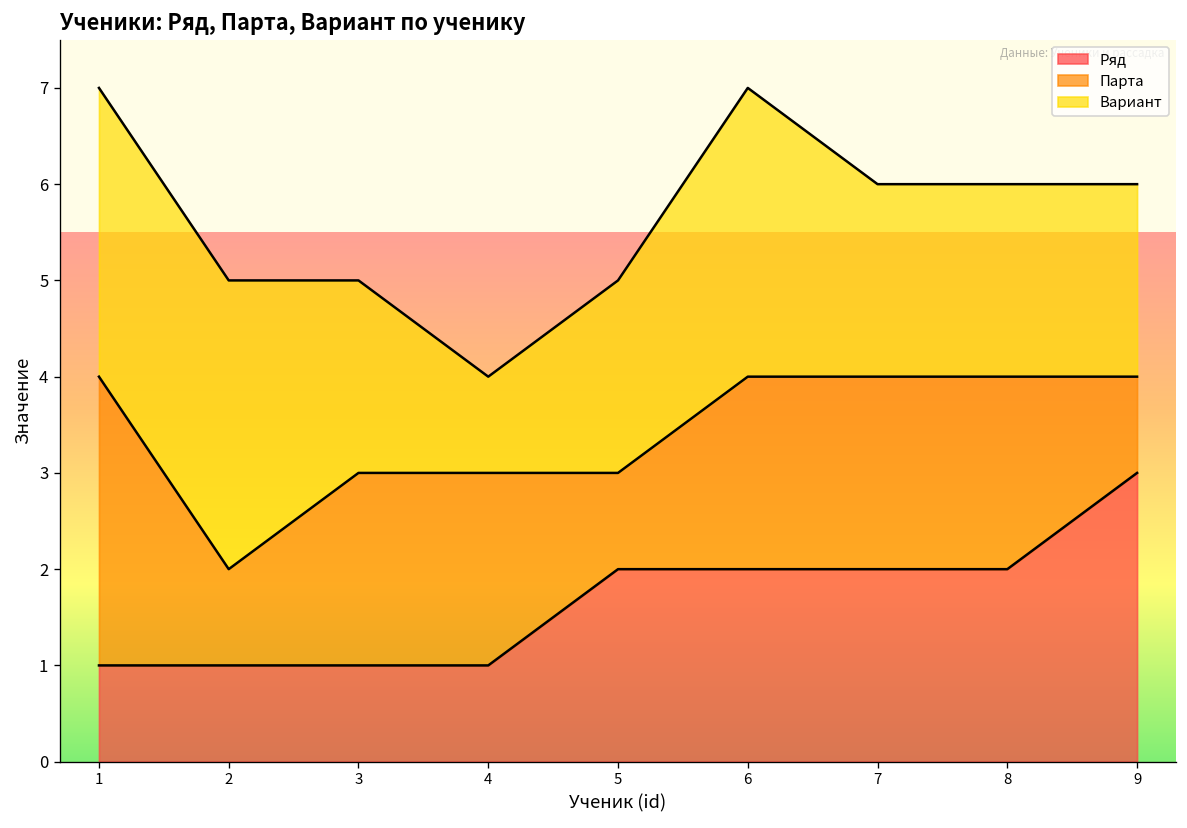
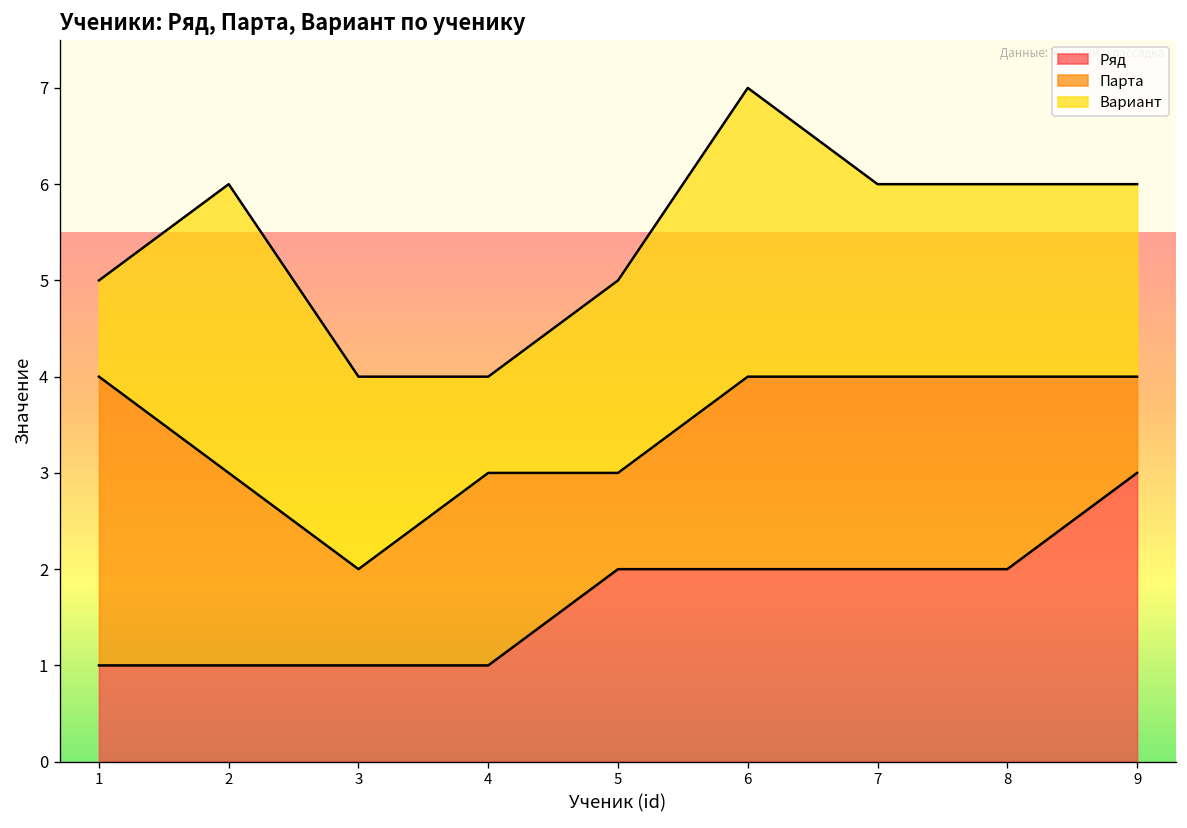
Вариант, 1: 3 -> 1
Парта, 2: 1 -> 2
Парта, 3: 2 -> 1
